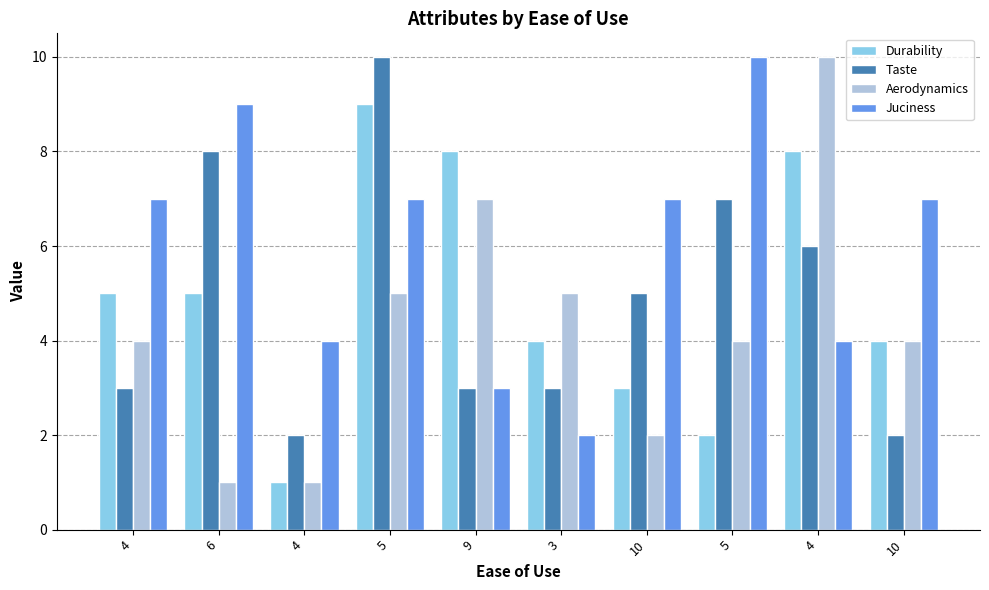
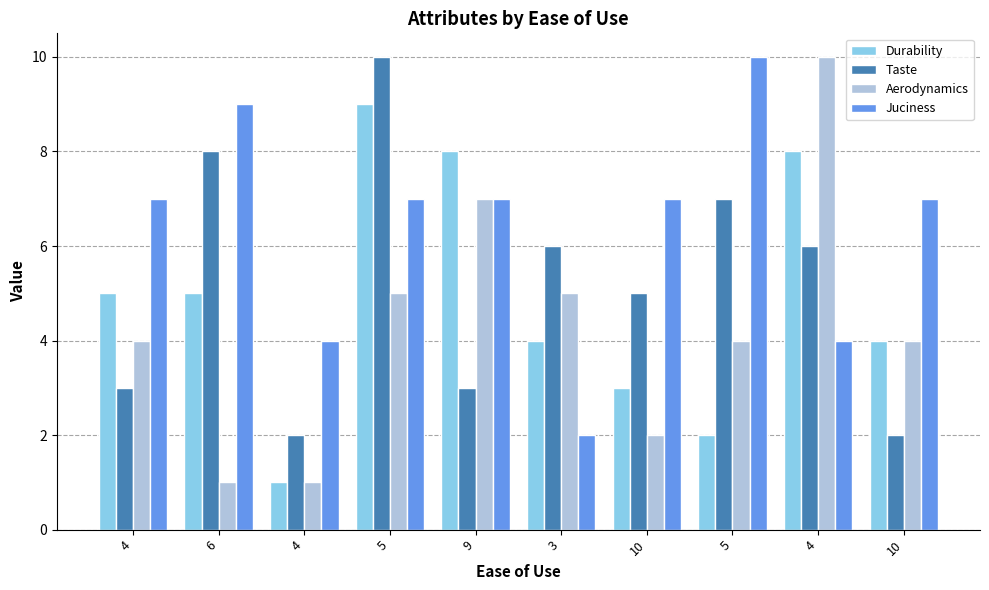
Juciness, 9: 3 -> 7
Taste, 3: 3 -> 6
